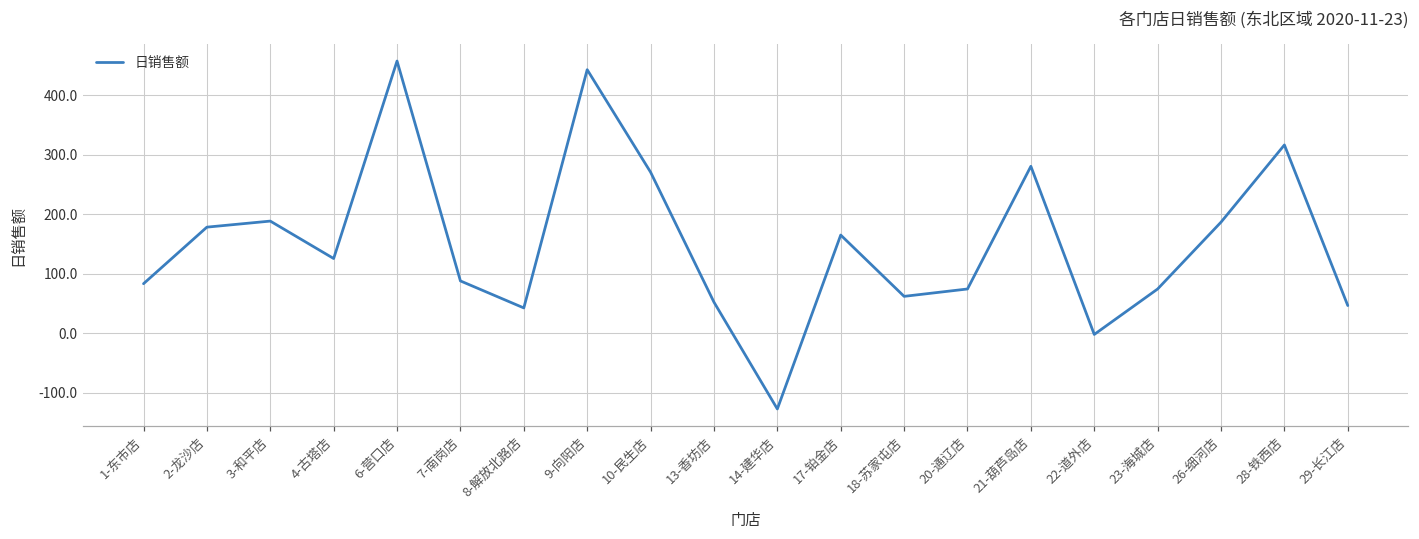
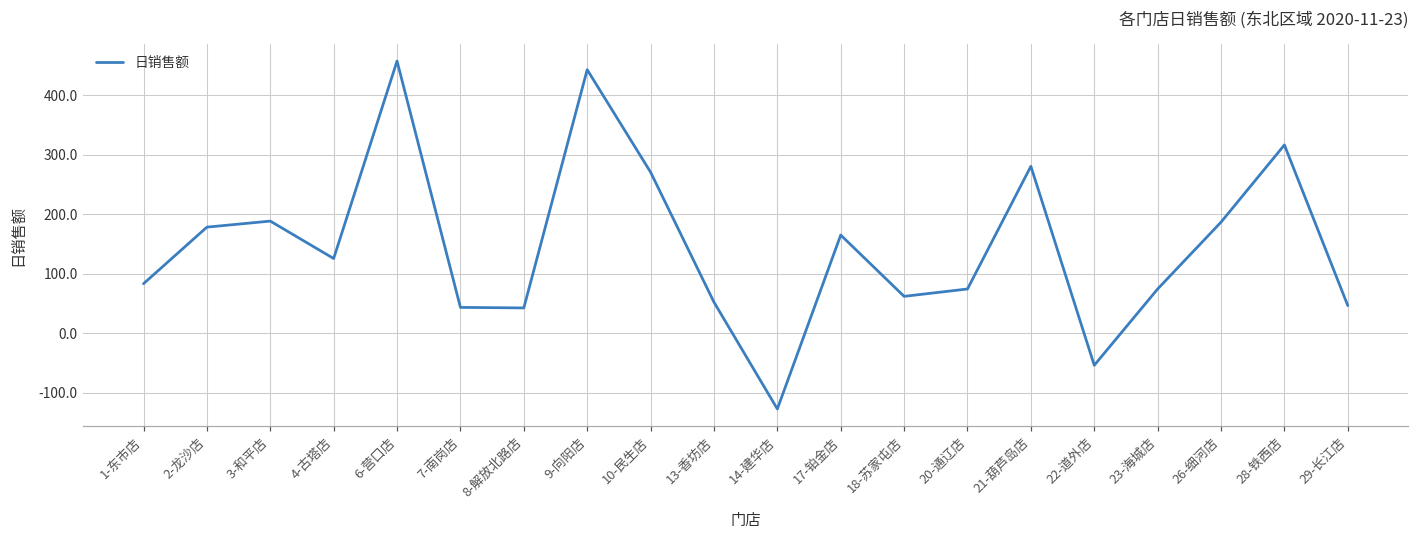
7-南岗店: 90 -> 40
22-道外店: 0 -> -50
